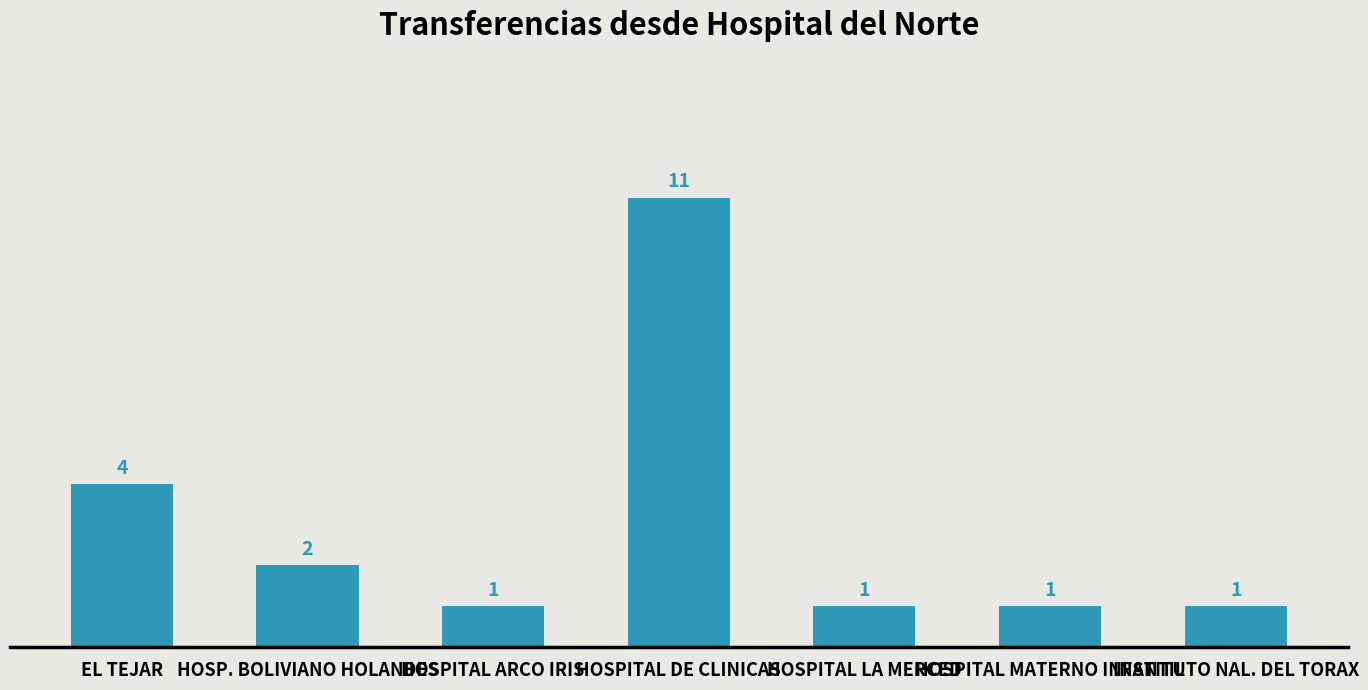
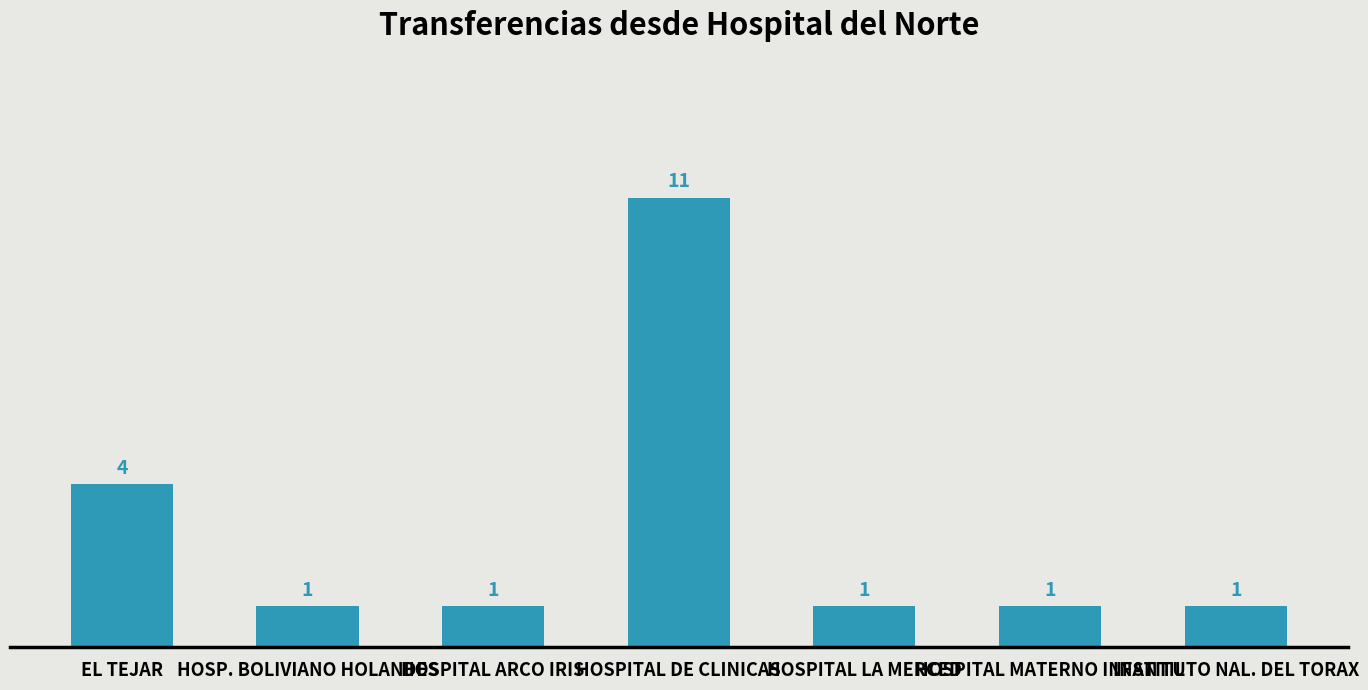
HOSP. BOLIVIANO HOLANDES: 2 -> 1
